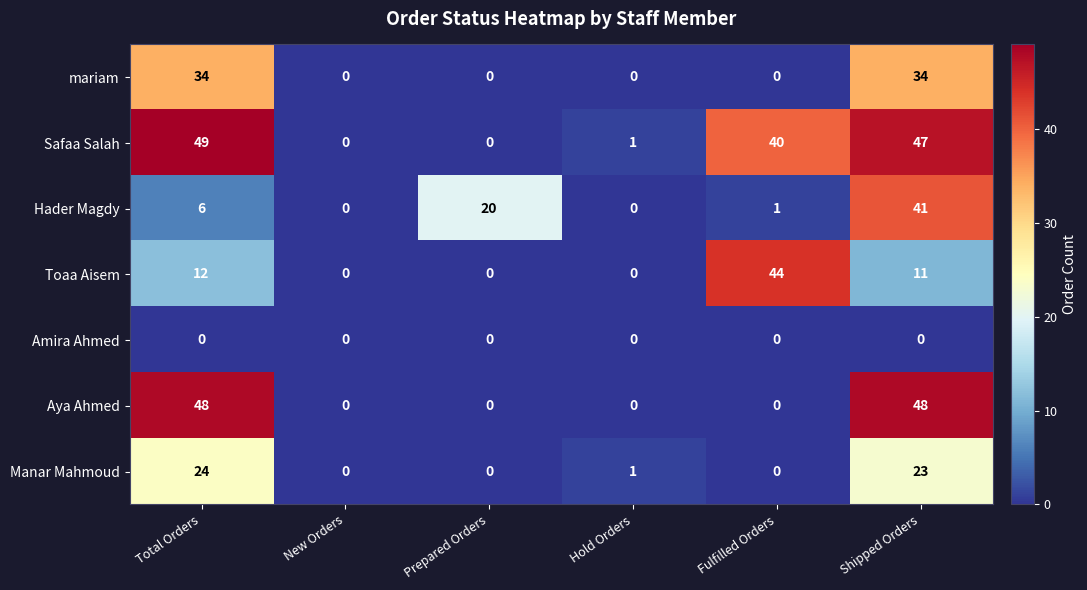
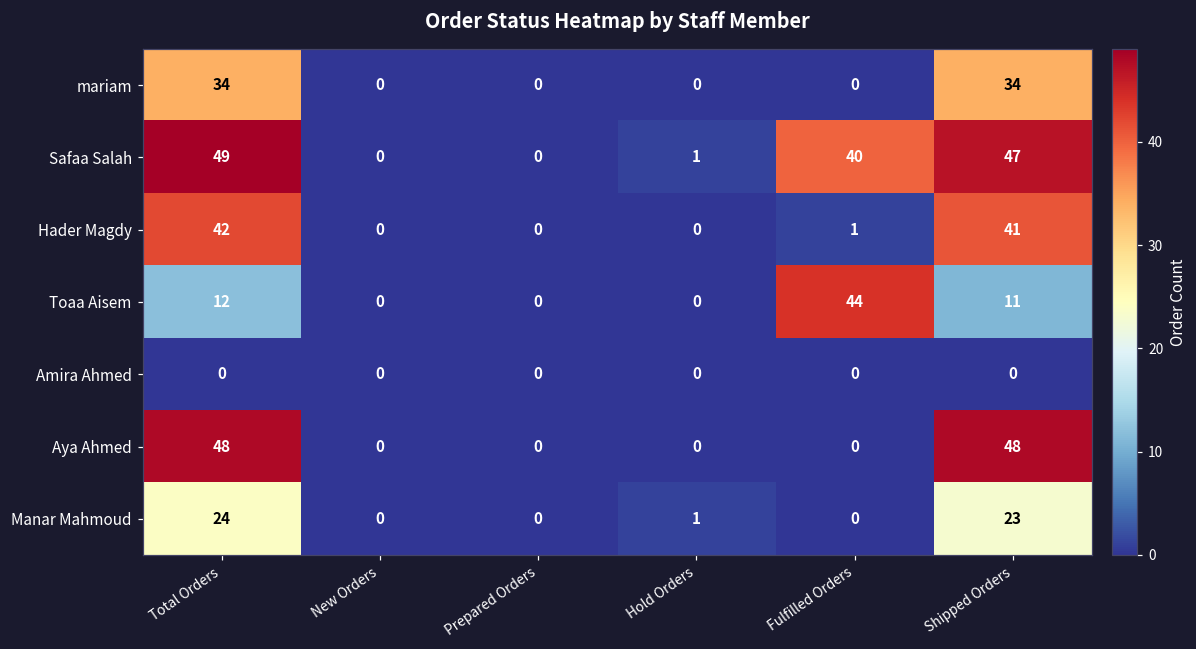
Hader Magdy, Total Orders: 6 -> 42
Hader Magdy, Prepared Orders: 20 -> 0
